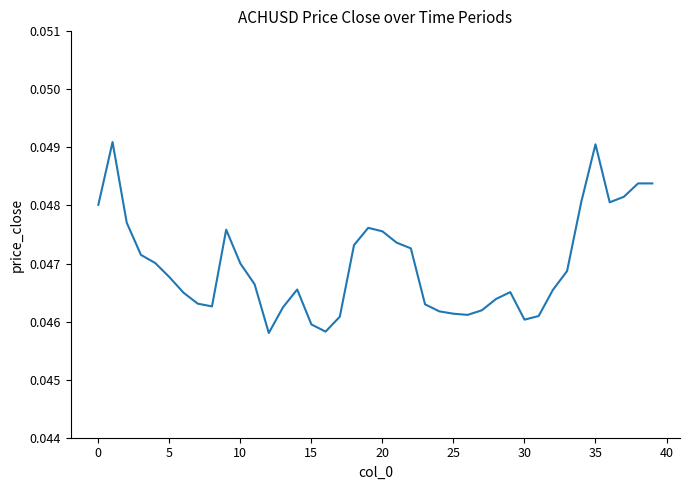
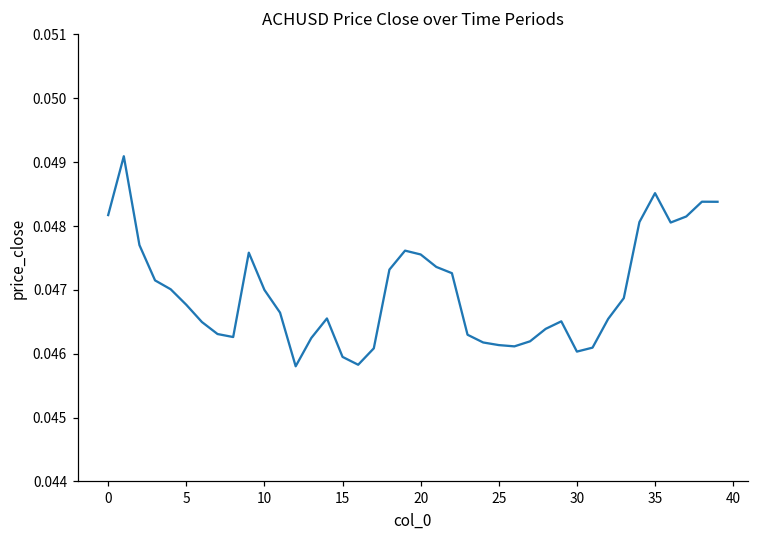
0: 0.0480 -> 0.0482
35: 0.0491 -> 0.0485
